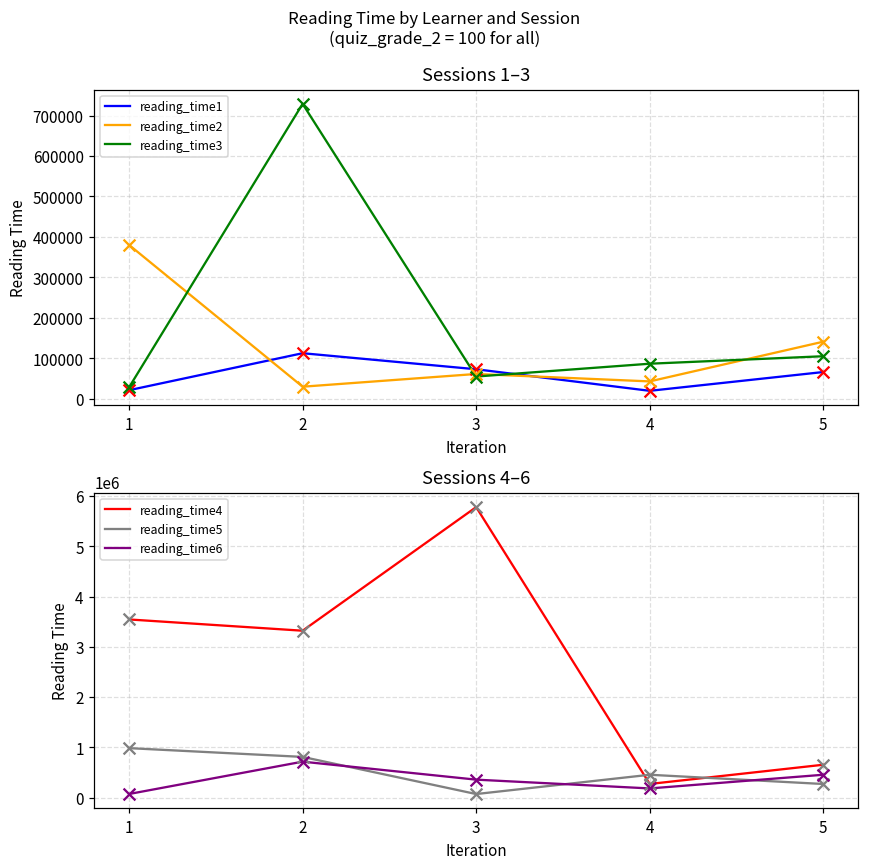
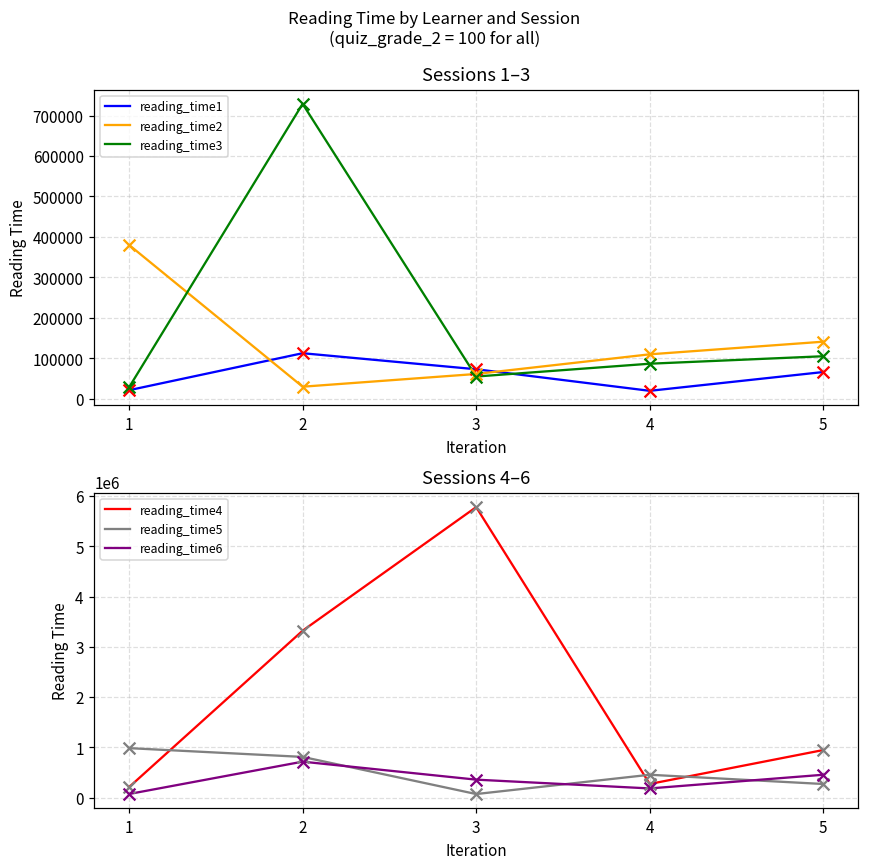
Sessions 1–3, reading_time2, 4: 40000 -> 110000
Sessions 4–6, reading_time4, 1: 3500000 -> 200000
Sessions 4–6, reading_time4, 5: 700000 -> 900000
